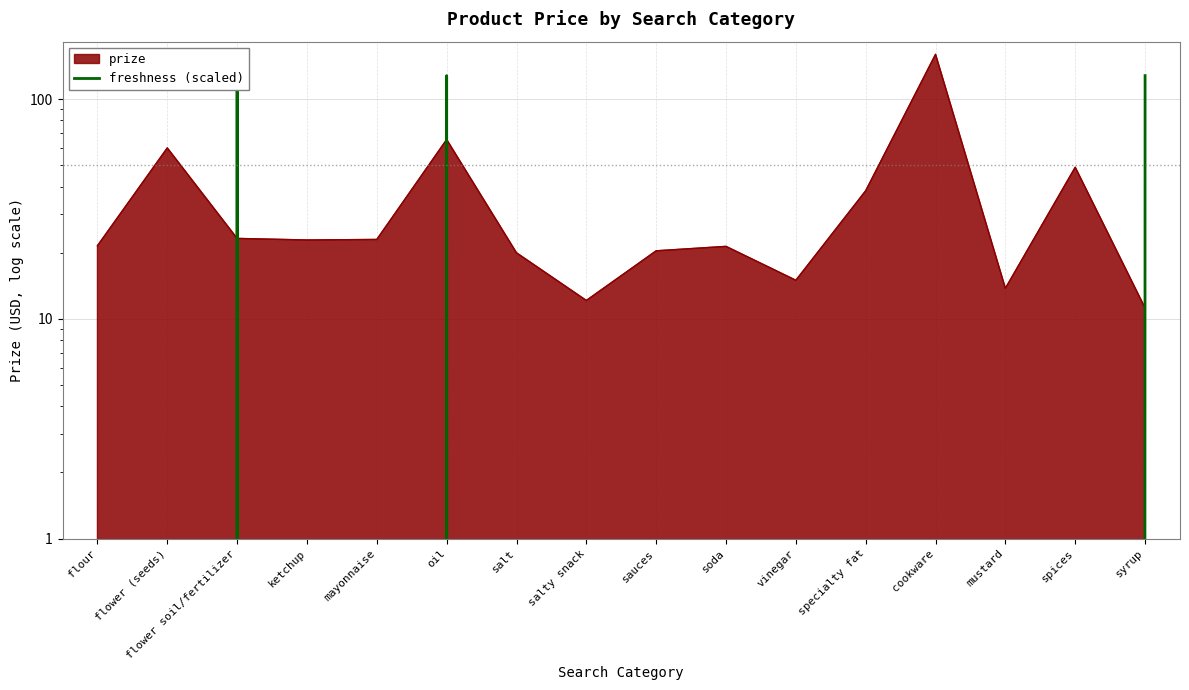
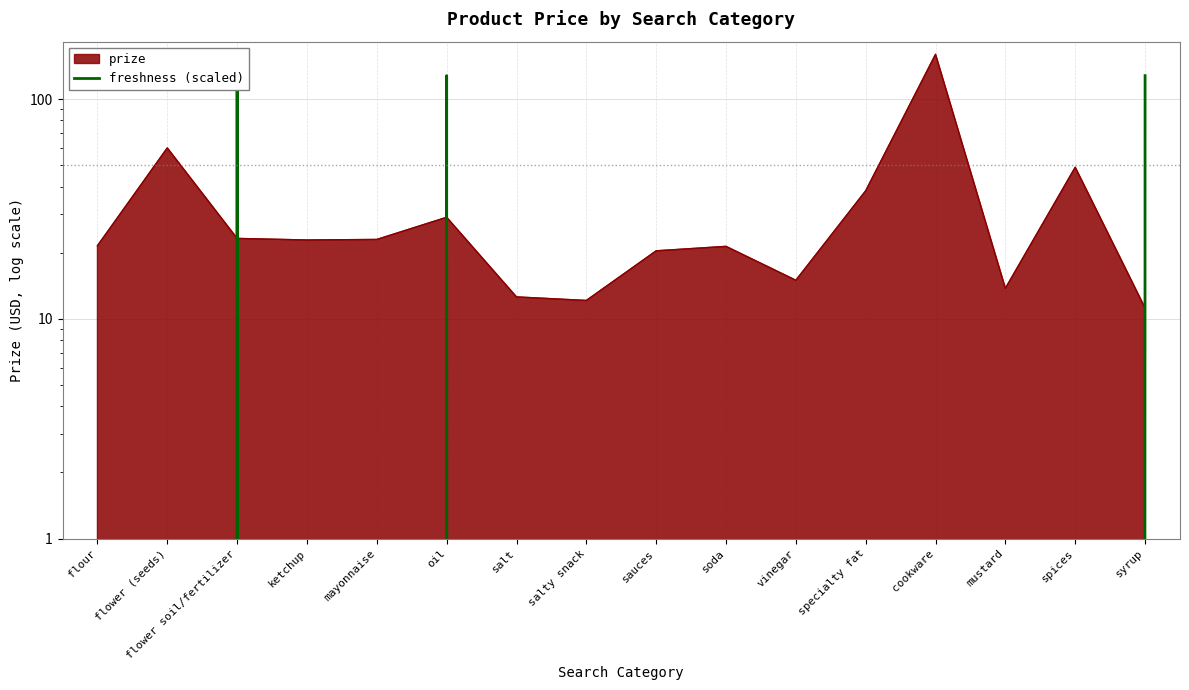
prize, oil: 66 -> 29
prize, salt: 20 -> 13
